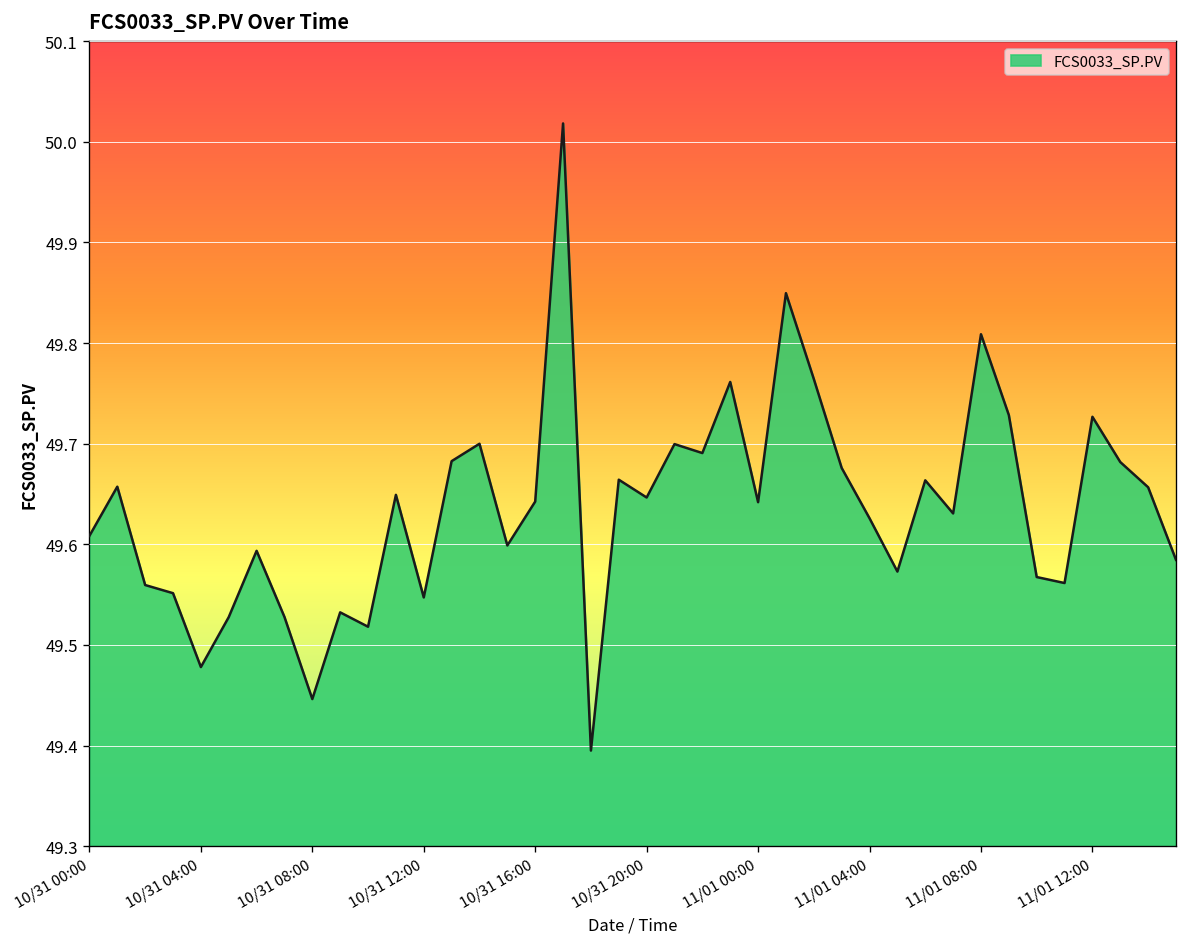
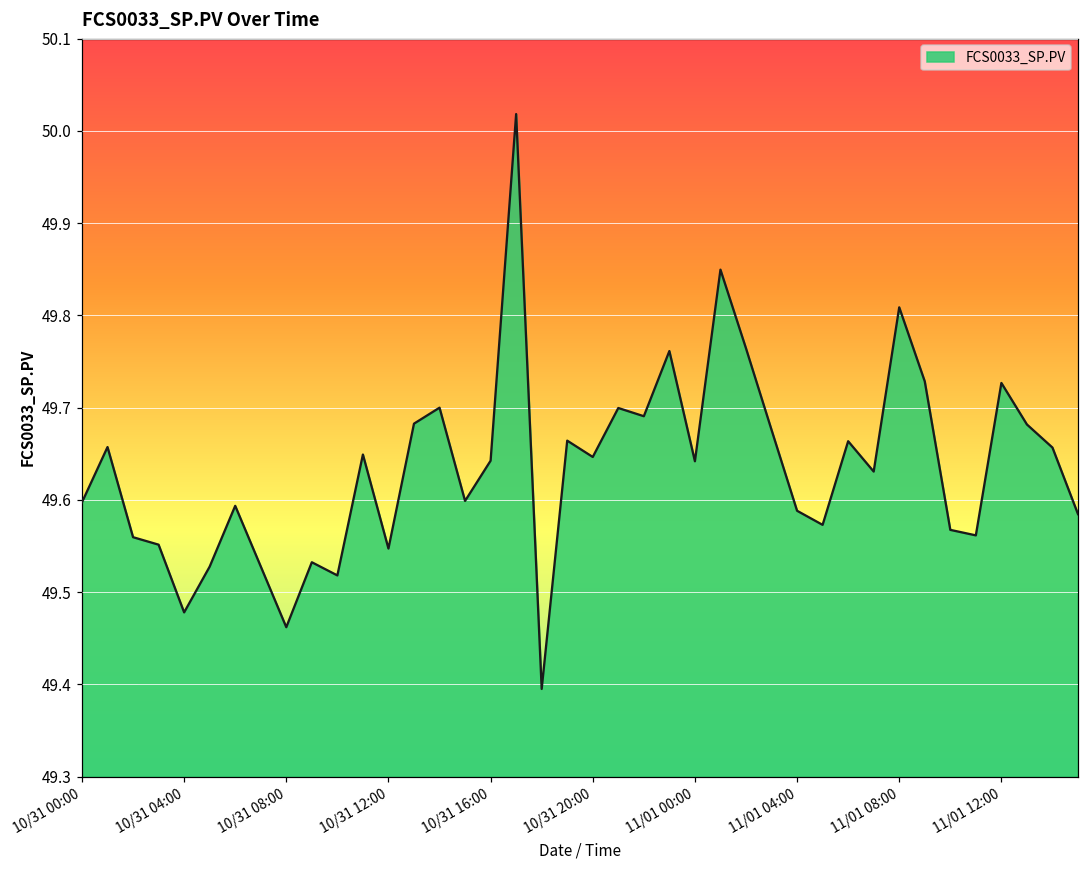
10/31 00:00: 49.61 -> 49.60
10/31 08:00: 49.45 -> 49.46
11/01 04:00: 49.63 -> 49.59
